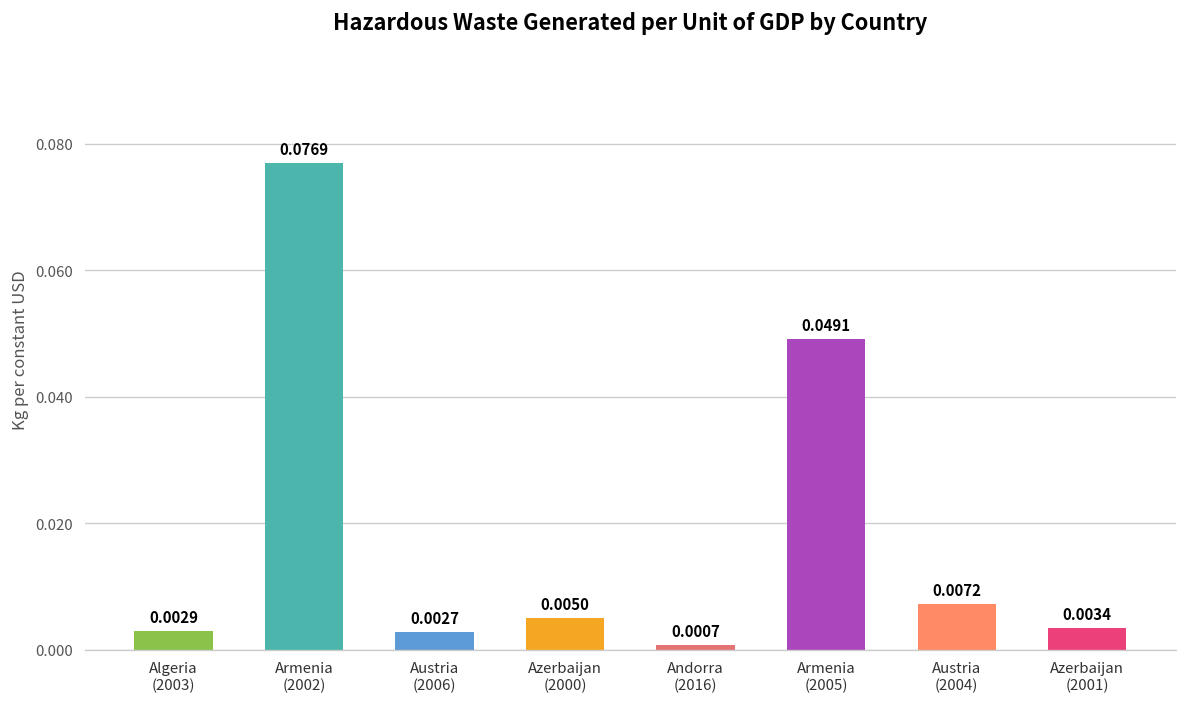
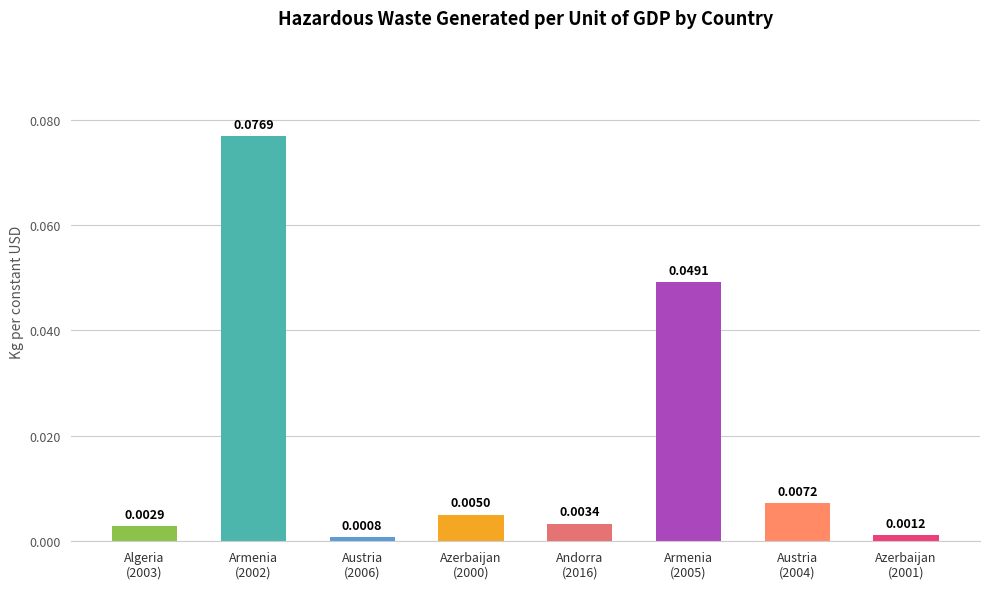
Austria (2006): 0.0027 -> 0.0008
Andorra (2016): 0.0007 -> 0.0034
Azerbaijan (2001): 0.0034 -> 0.0012
